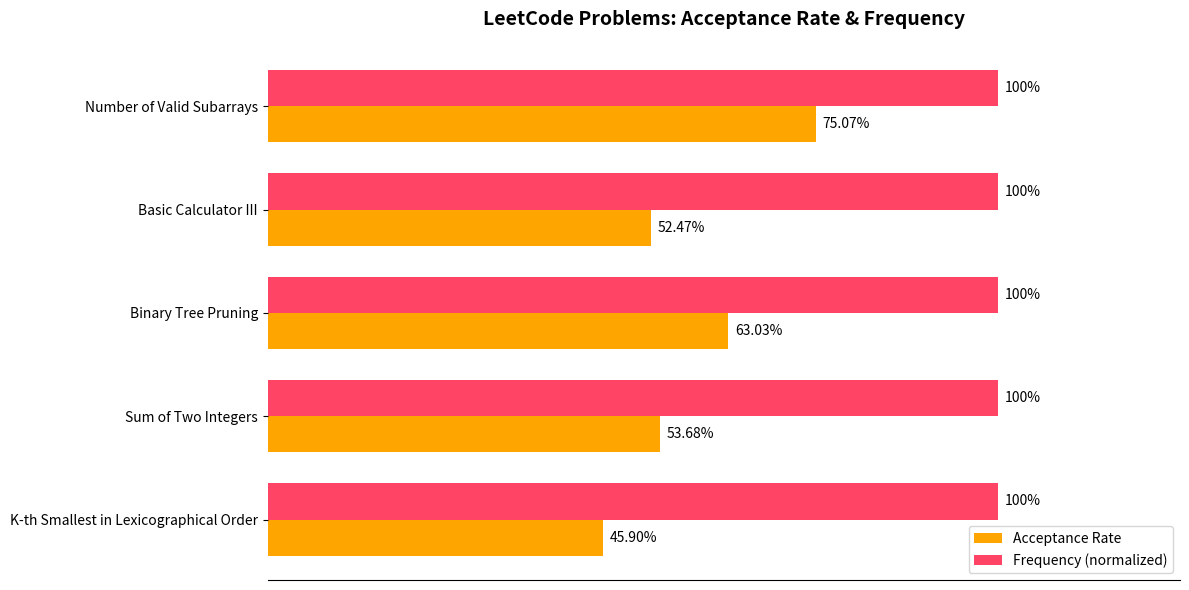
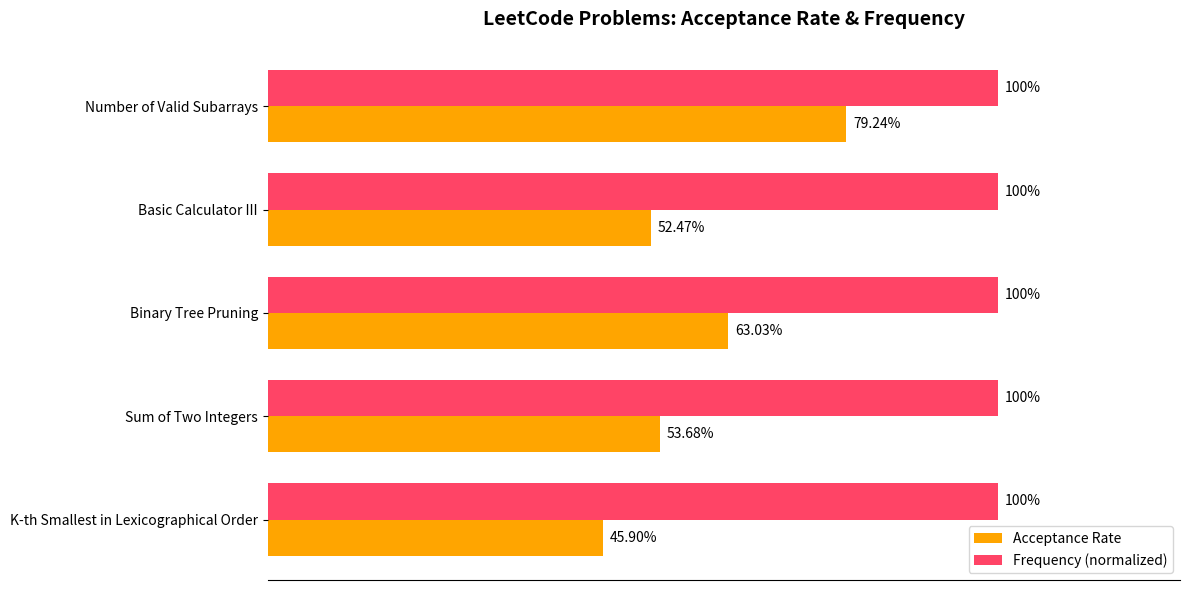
Acceptance Rate, Number of Valid Subarrays: 75.07% -> 79.24%
